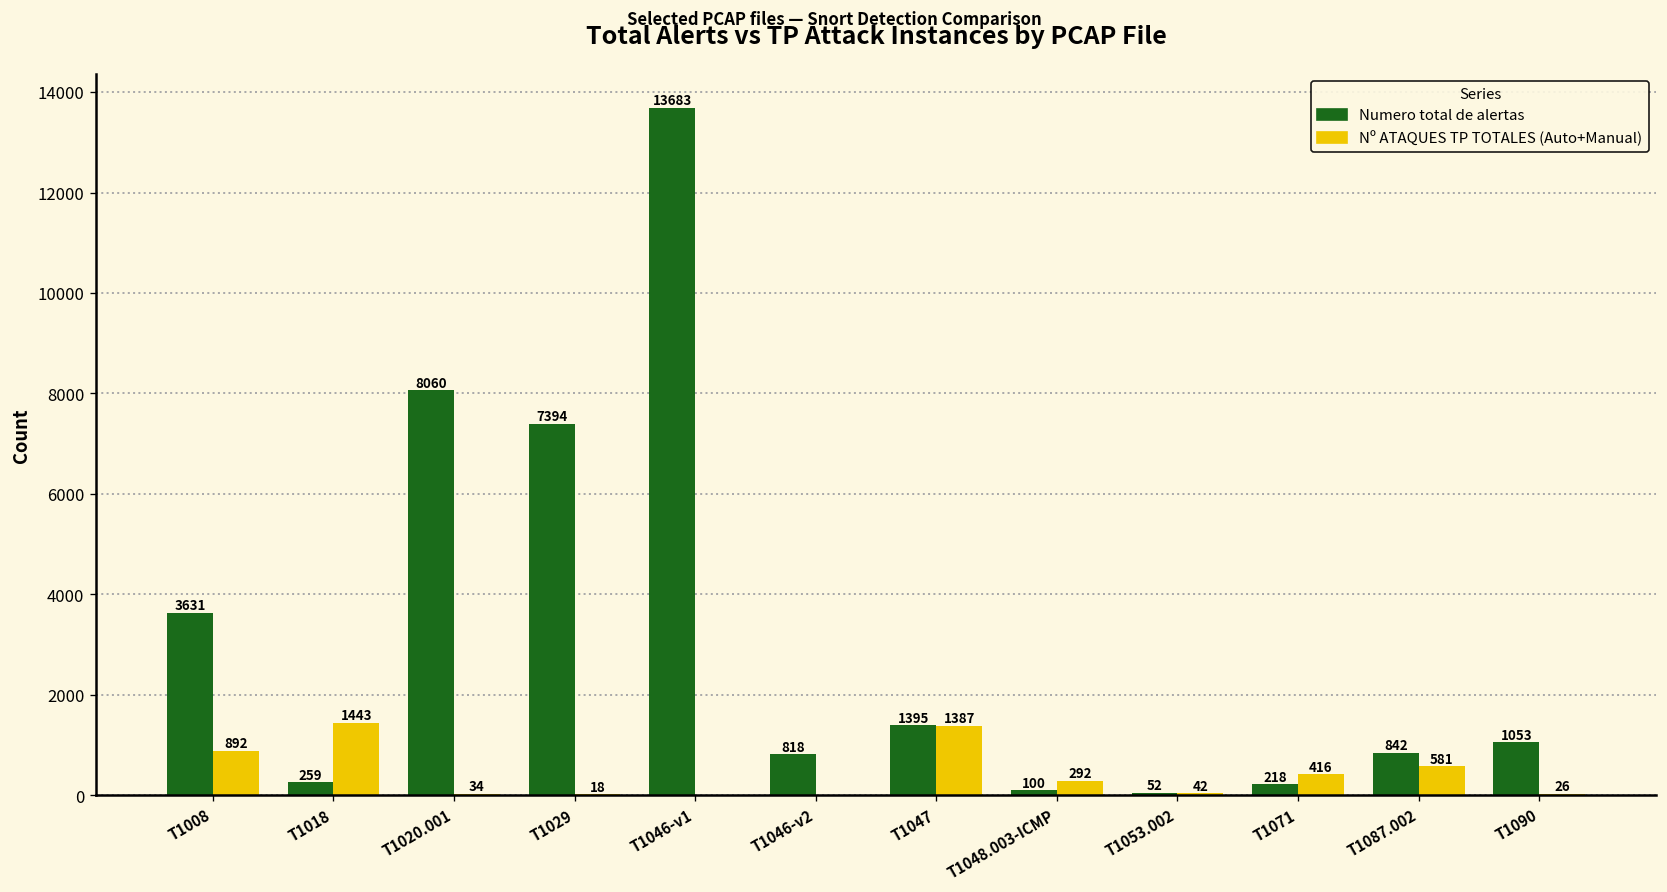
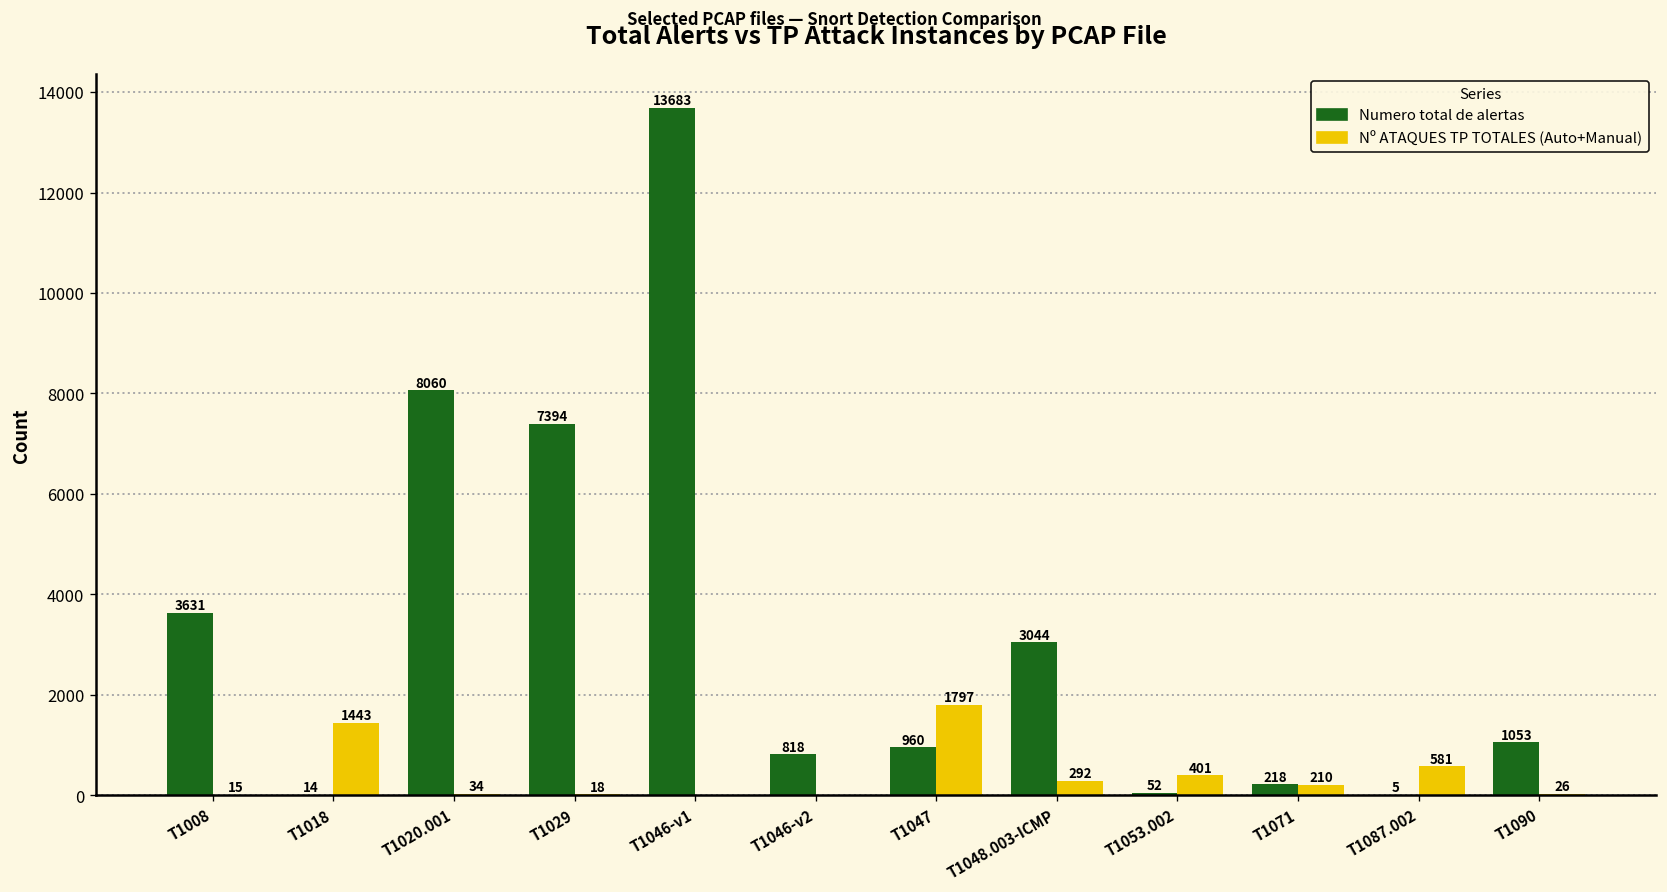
Nº ATAQUES TP TOTALES (Auto+Manual), T1008: 892 -> 15
Numero total de alertas, T1018: 259 -> 14
Numero total de alertas, T1047: 1395 -> 960
Nº ATAQUES TP TOTALES (Auto+Manual), T1047: 1387 -> 1797
Numero total de alertas, T1048.003-ICMP: 100 -> 3044
Nº ATAQUES TP TOTALES (Auto+Manual), T1053.002: 42 -> 401
Nº ATAQUES TP TOTALES (Auto+Manual), T1071: 416 -> 210
Numero total de alertas, T1087.002: 842 -> 5
